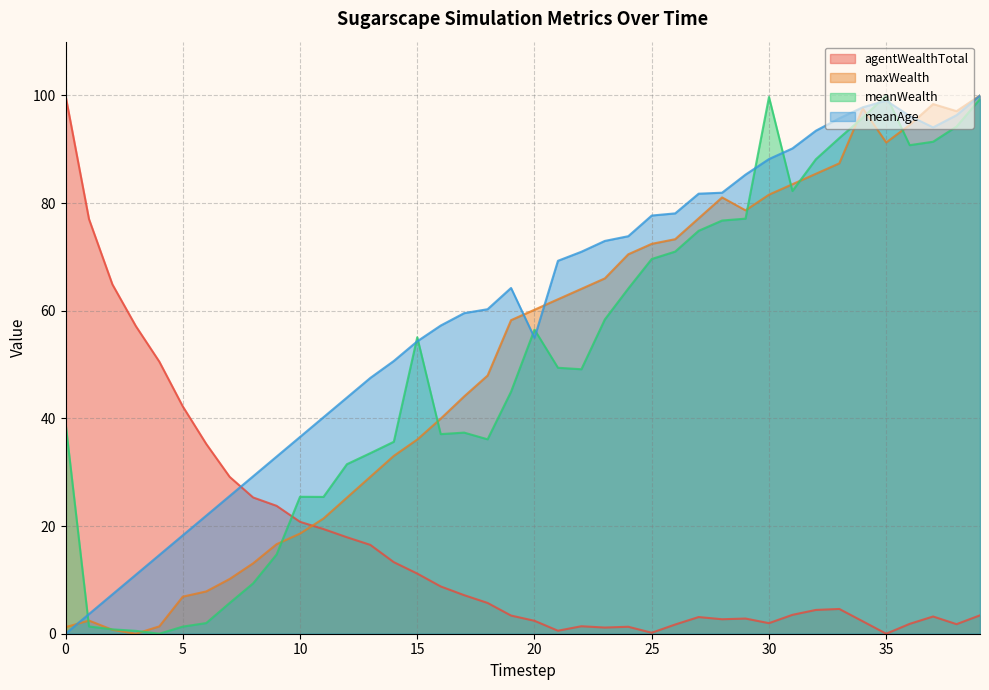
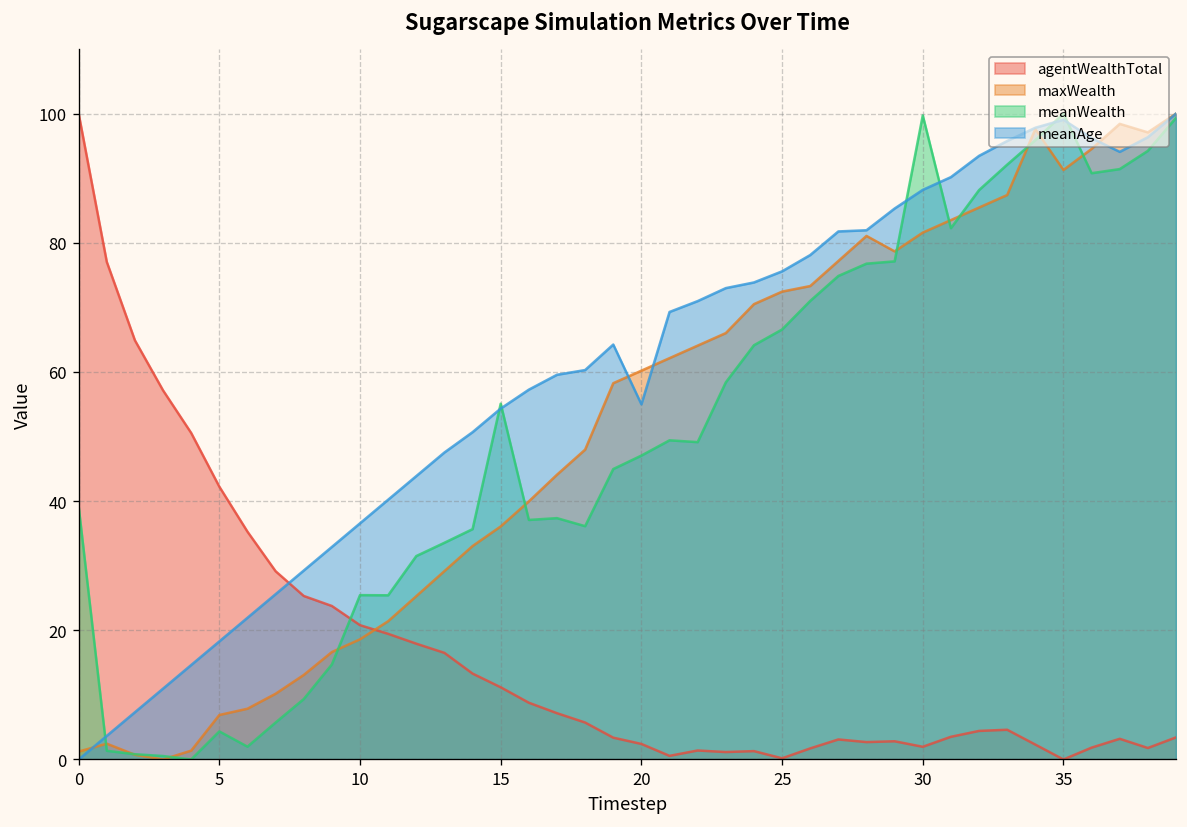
meanWealth, 5: 1 -> 4
meanWealth, 20: 57 -> 47
meanWealth, 25: 70 -> 67
meanAge, 25: 78 -> 76
